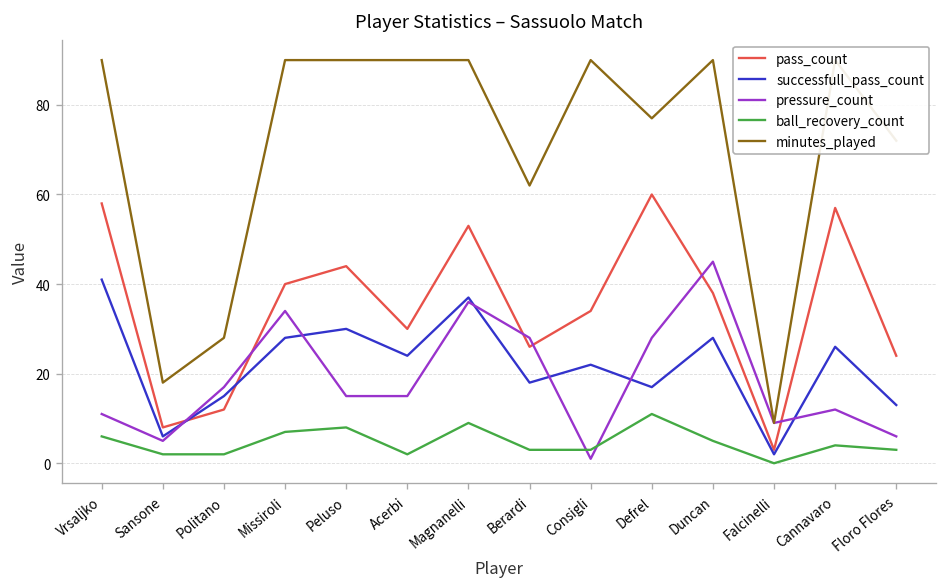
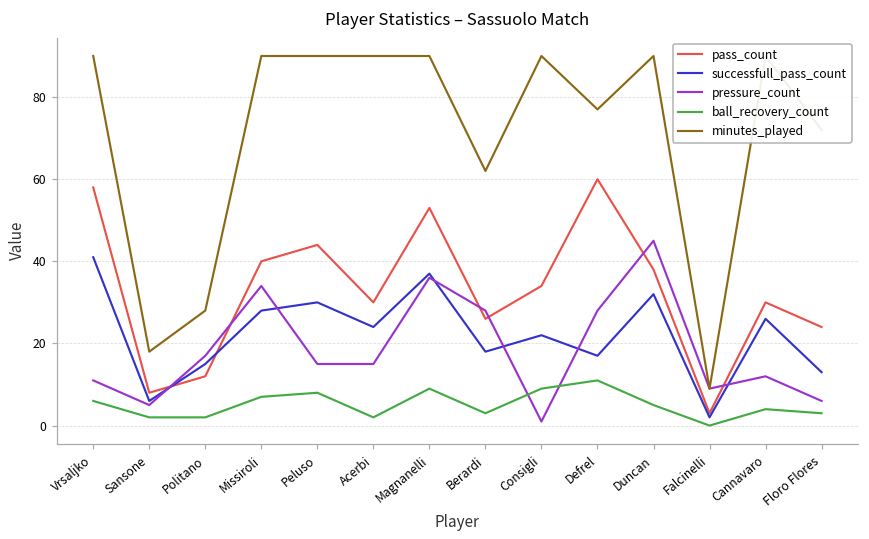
ball_recovery_count, Consigli: 3 -> 9
successfull_pass_count, Duncan: 28 -> 32
pass_count, Cannavaro: 57 -> 30
